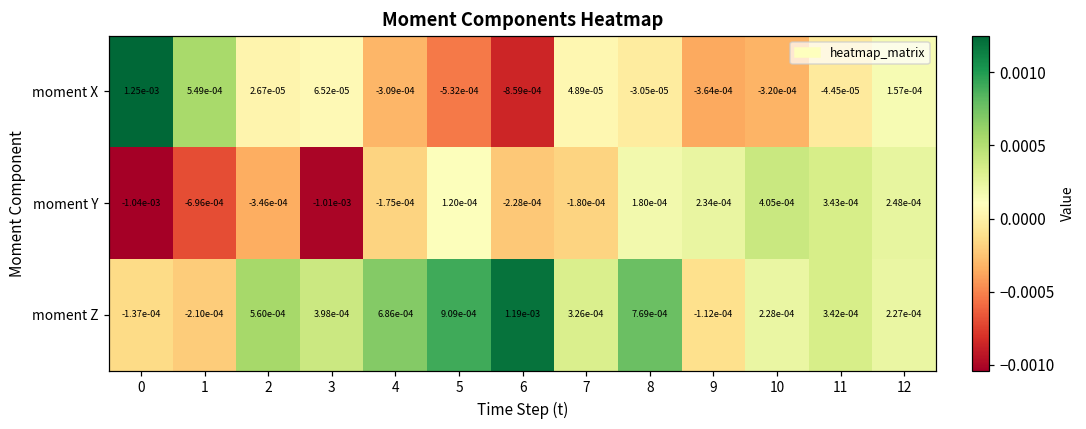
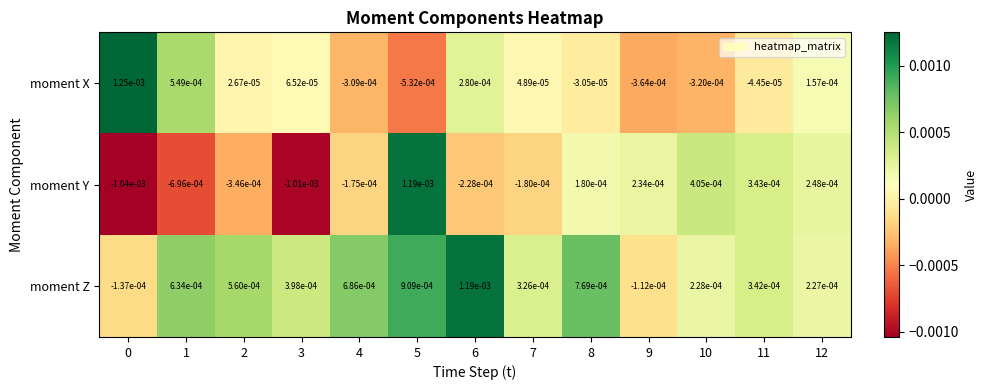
moment X, 6: -8.59e-04 -> 2.80e-04
moment Y, 5: 1.20e-04 -> 1.19e-03
moment Z, 1: -2.10e-04 -> 6.34e-04
